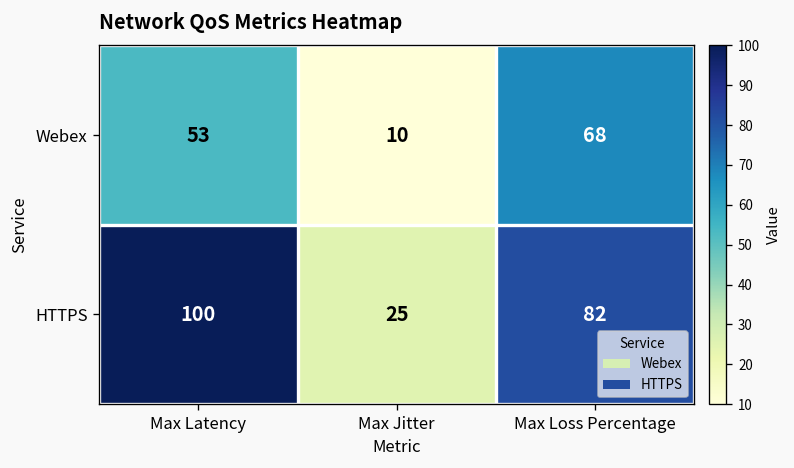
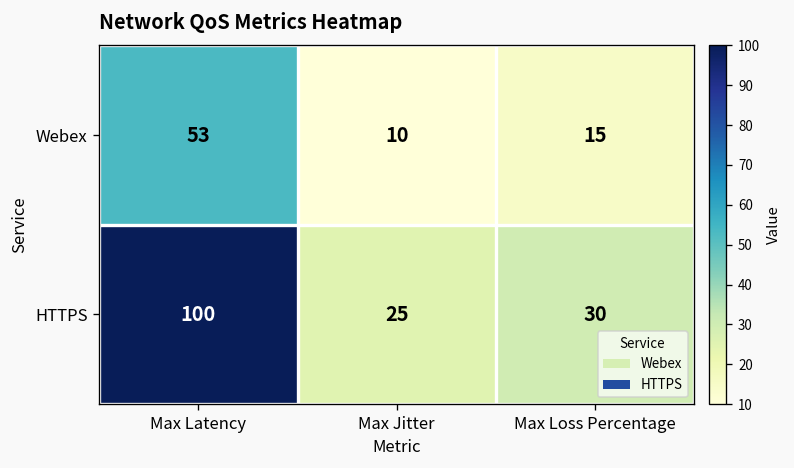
Webex, Max Loss Percentage: 68 -> 15
HTTPS, Max Loss Percentage: 82 -> 30
